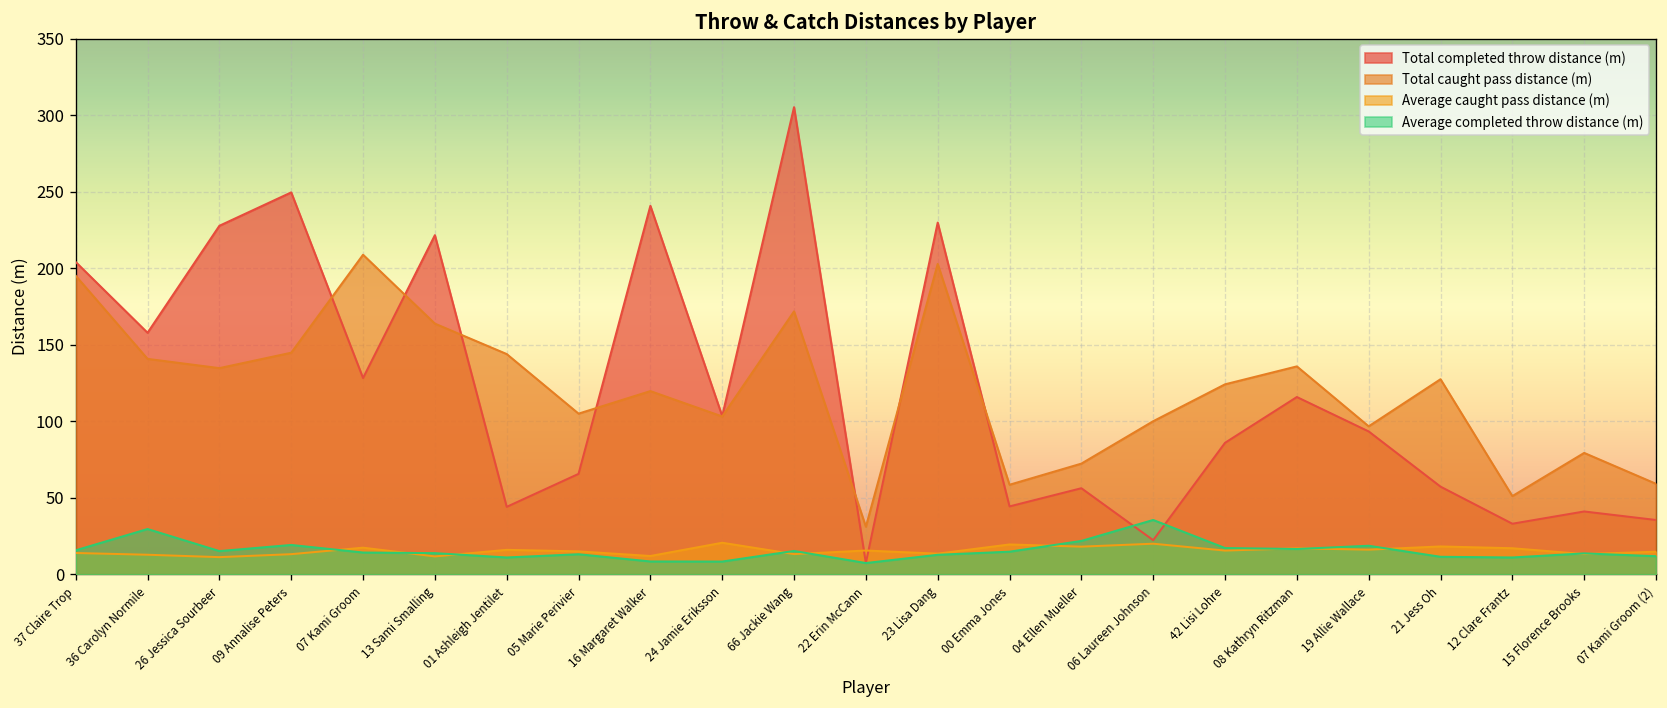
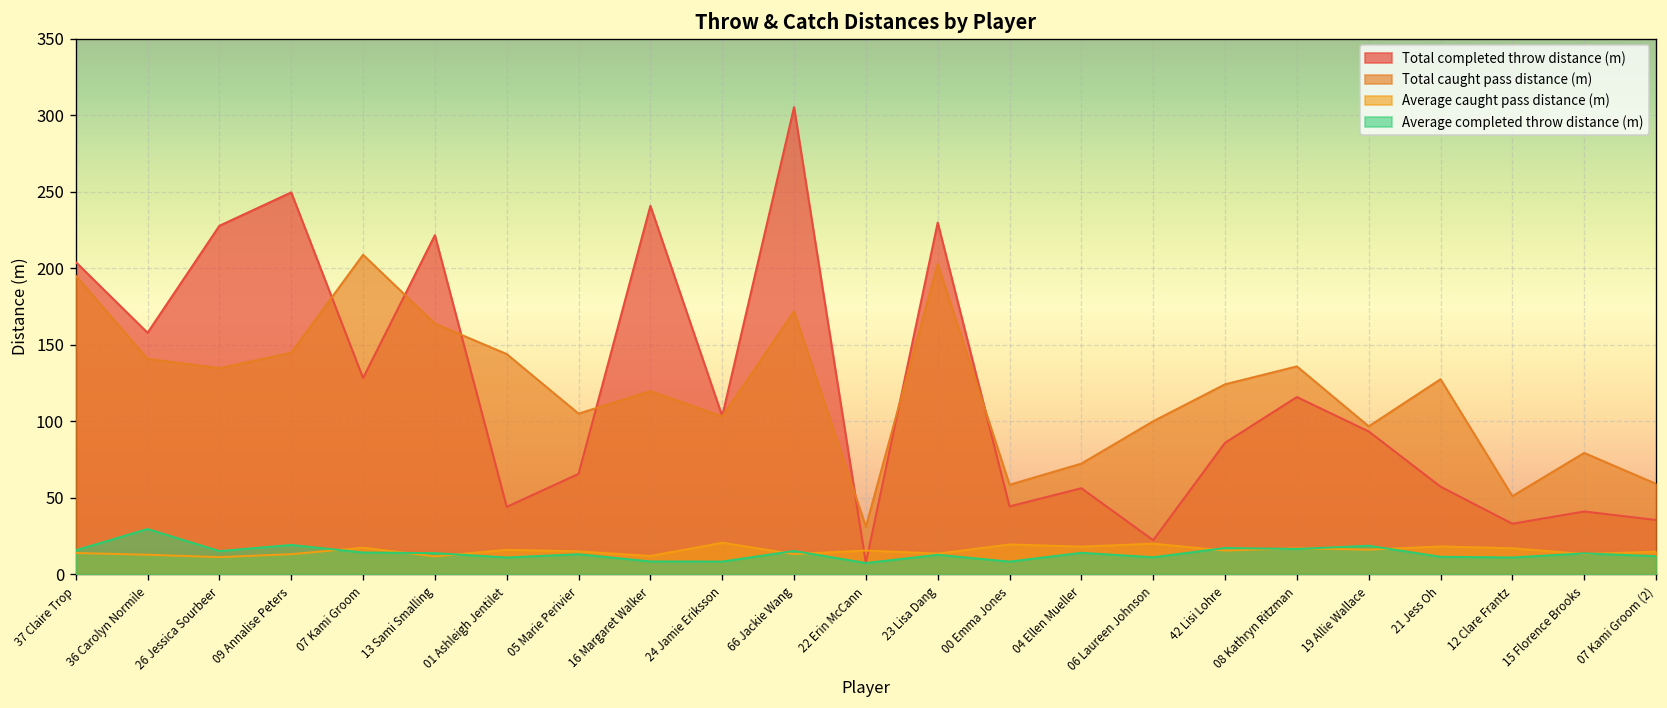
Average completed throw distance (m), 00 Emma Jones: 15 -> 8
Average completed throw distance (m), 04 Ellen Mueller: 22 -> 14
Average completed throw distance (m), 06 Laureen Johnson: 36 -> 11
